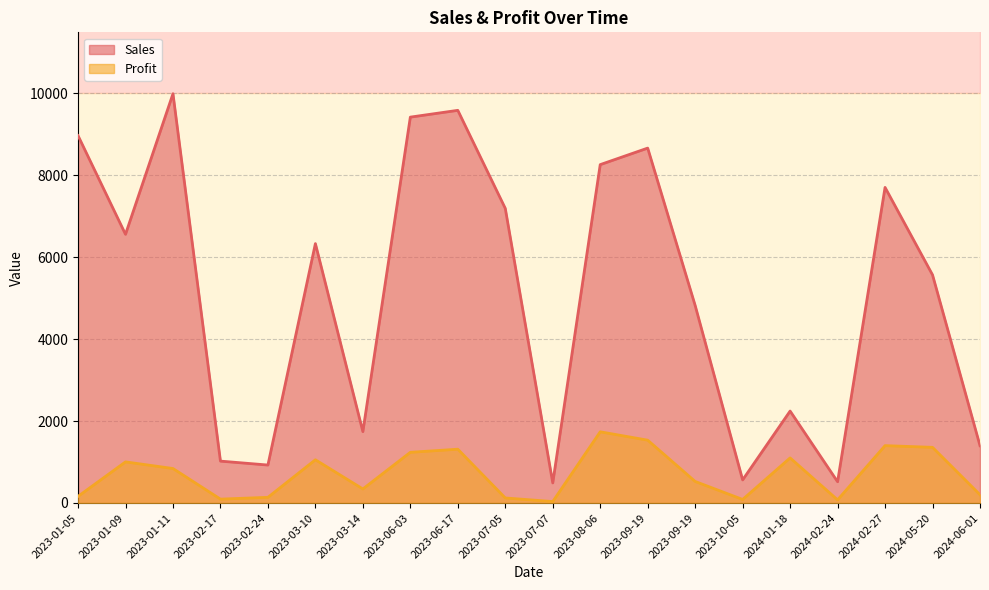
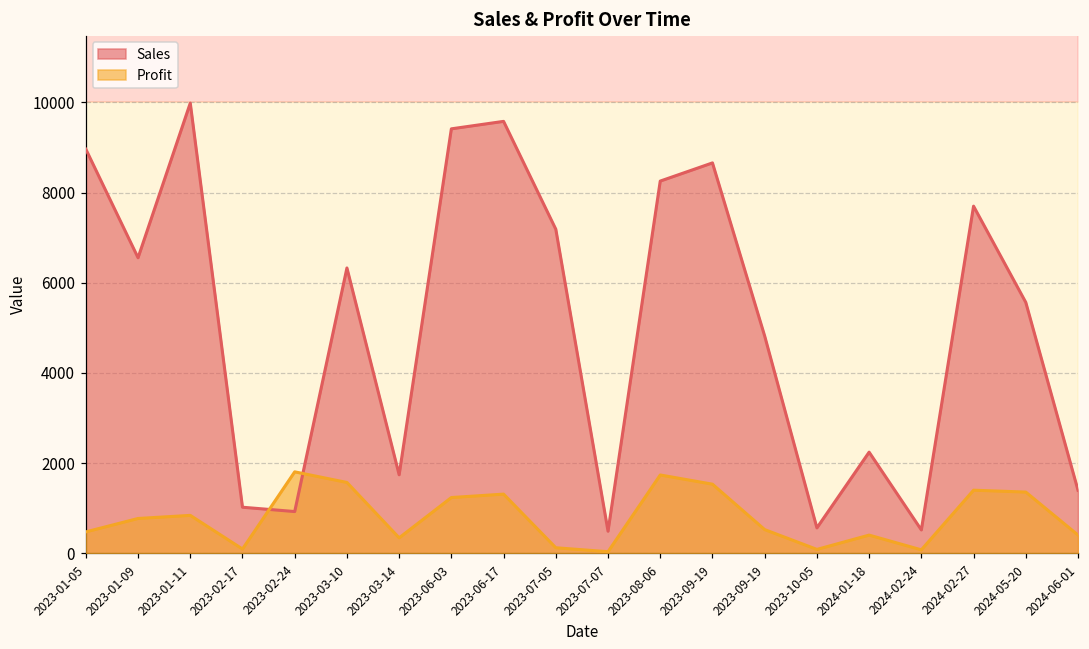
Profit, 2023-01-05: 200 -> 500
Profit, 2023-01-09: 1000 -> 800
Profit, 2023-02-24: 100 -> 1800
Profit, 2023-03-10: 1100 -> 1600
Profit, 2024-01-18: 1100 -> 400
Profit, 2024-06-01: 200 -> 400
